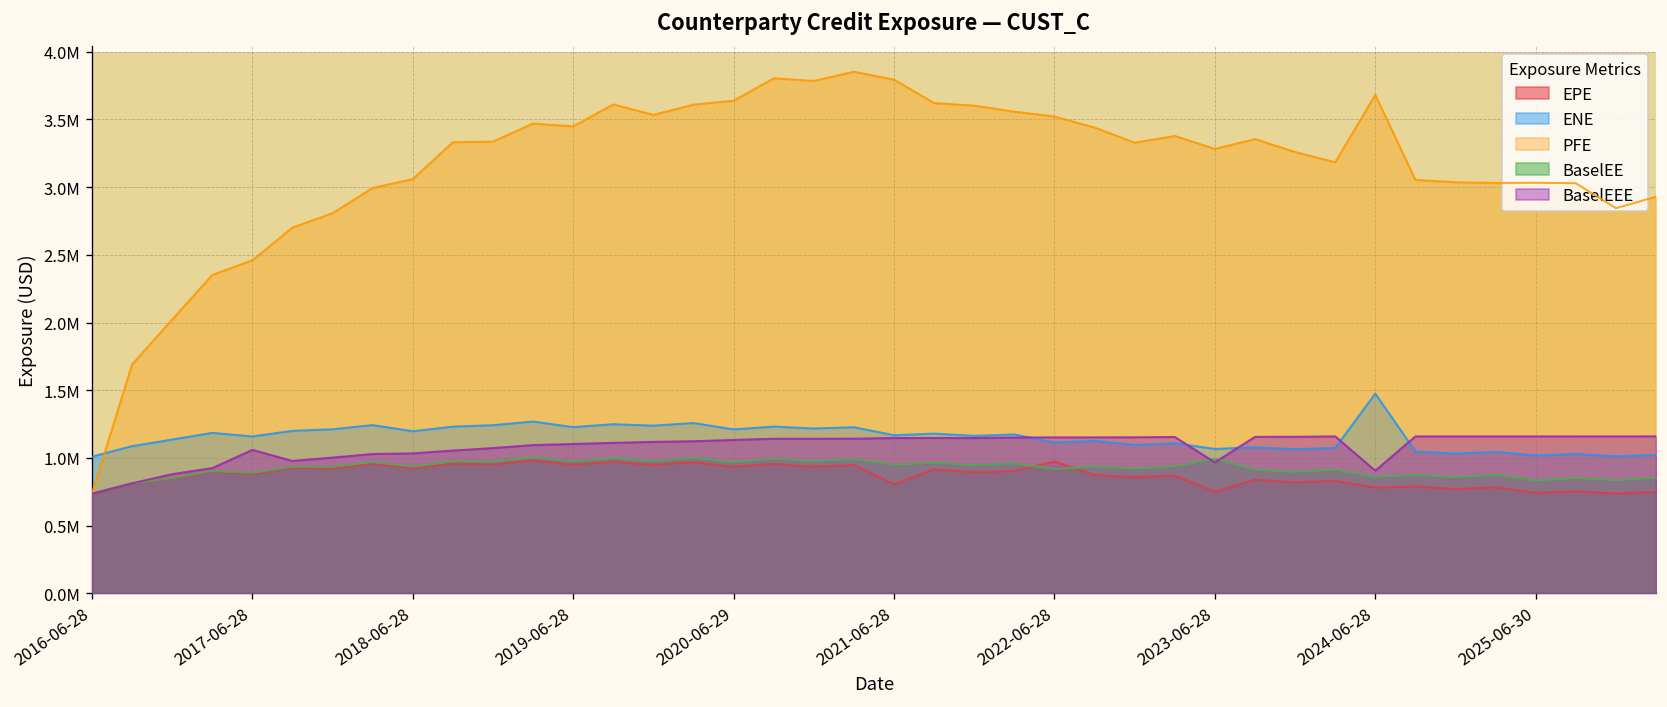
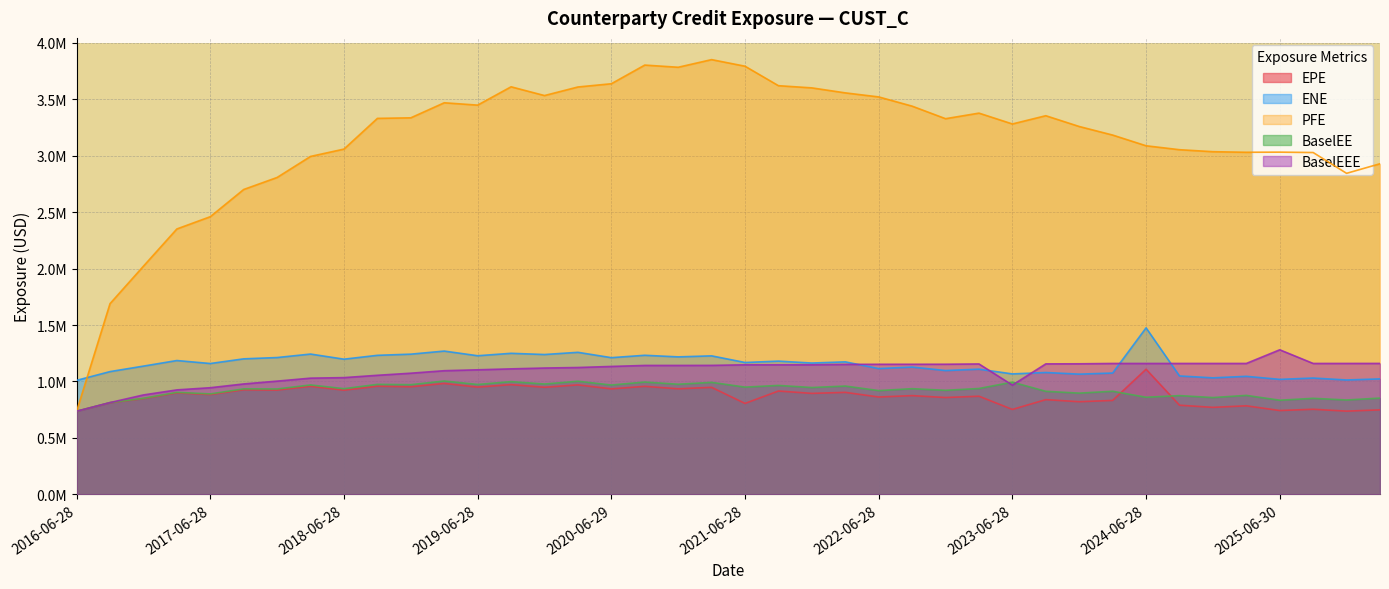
BaselEEE, 2017-06-28: 1060000 -> 940000
EPE, 2022-06-28: 970000 -> 860000
EPE, 2024-06-28: 780000 -> 1110000
PFE, 2024-06-28: 3680000 -> 3090000
BaselEEE, 2024-06-28: 910000 -> 1160000
BaselEEE, 2025-06-30: 1160000 -> 1280000
